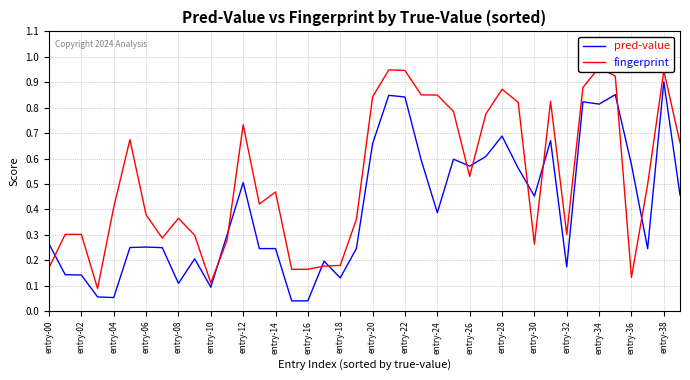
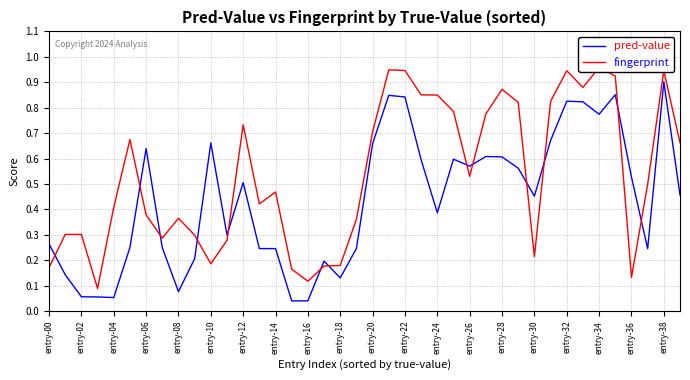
pred-value, entry-02: 0.14 -> 0.06
pred-value, entry-06: 0.25 -> 0.64
pred-value, entry-08: 0.11 -> 0.08
pred-value, entry-10: 0.09 -> 0.66
fingerprint, entry-10: 0.11 -> 0.19
fingerprint, entry-16: 0.16 -> 0.12
fingerprint, entry-20: 0.84 -> 0.71
pred-value, entry-28: 0.69 -> 0.61
fingerprint, entry-30: 0.26 -> 0.21
pred-value, entry-32: 0.17 -> 0.83
fingerprint, entry-32: 0.30 -> 0.95
pred-value, entry-34: 0.81 -> 0.77
pred-value, entry-36: 0.58 -> 0.53
